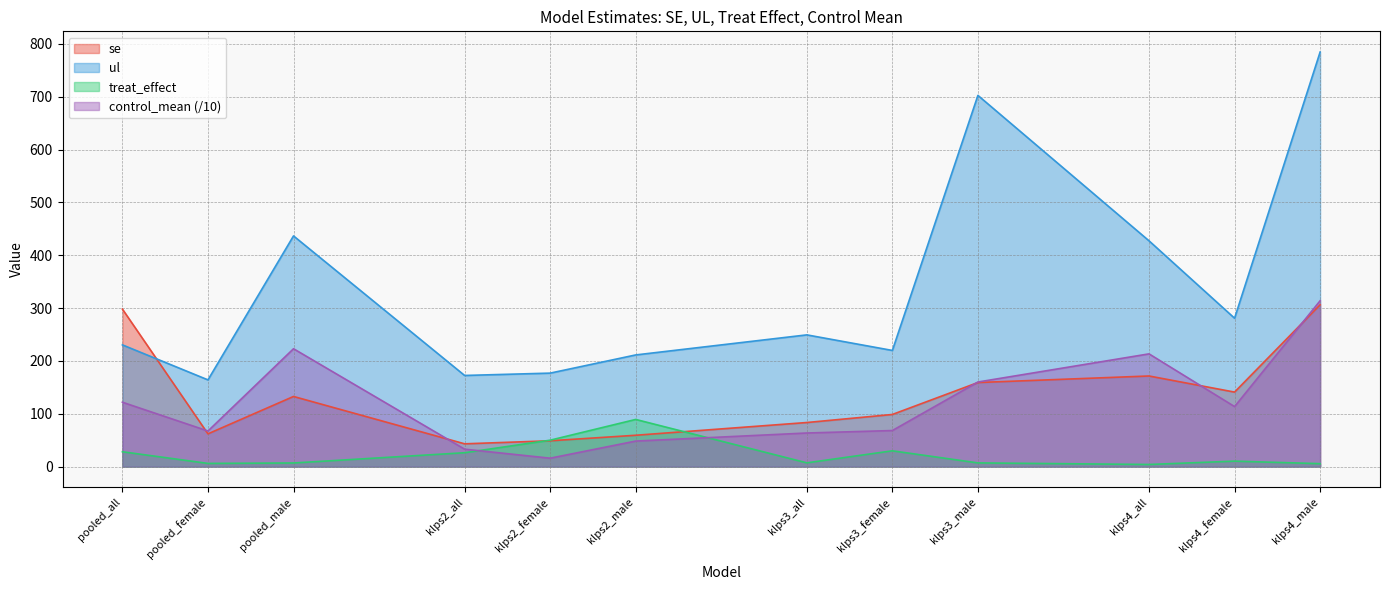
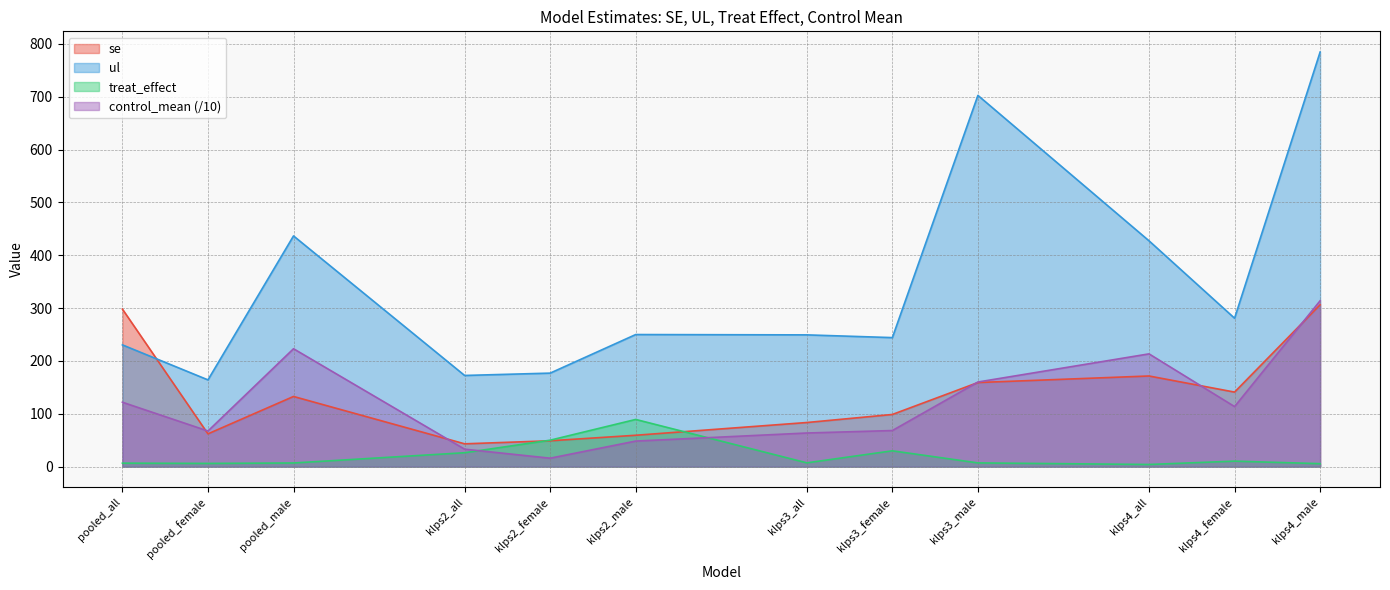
treat_effect, pooled_all: 30 -> 10
ul, klps2_male: 210 -> 250
ul, klps3_female: 220 -> 240
